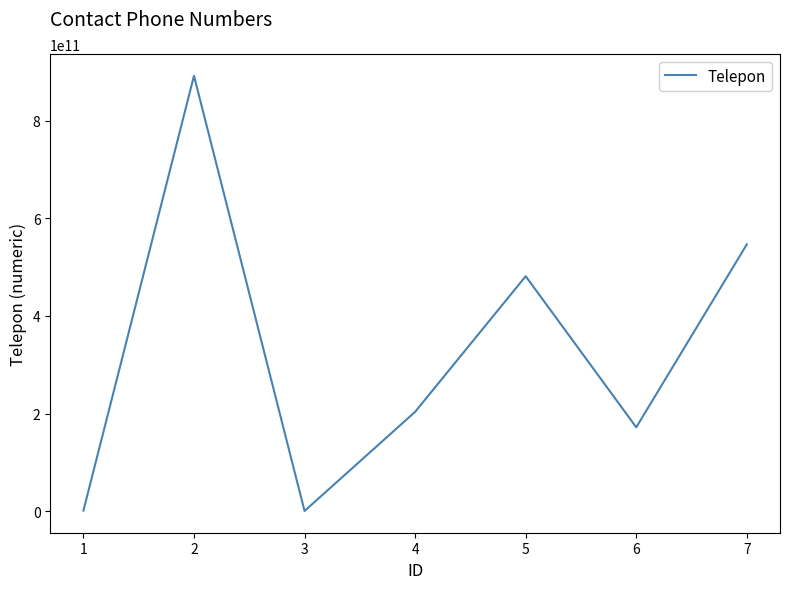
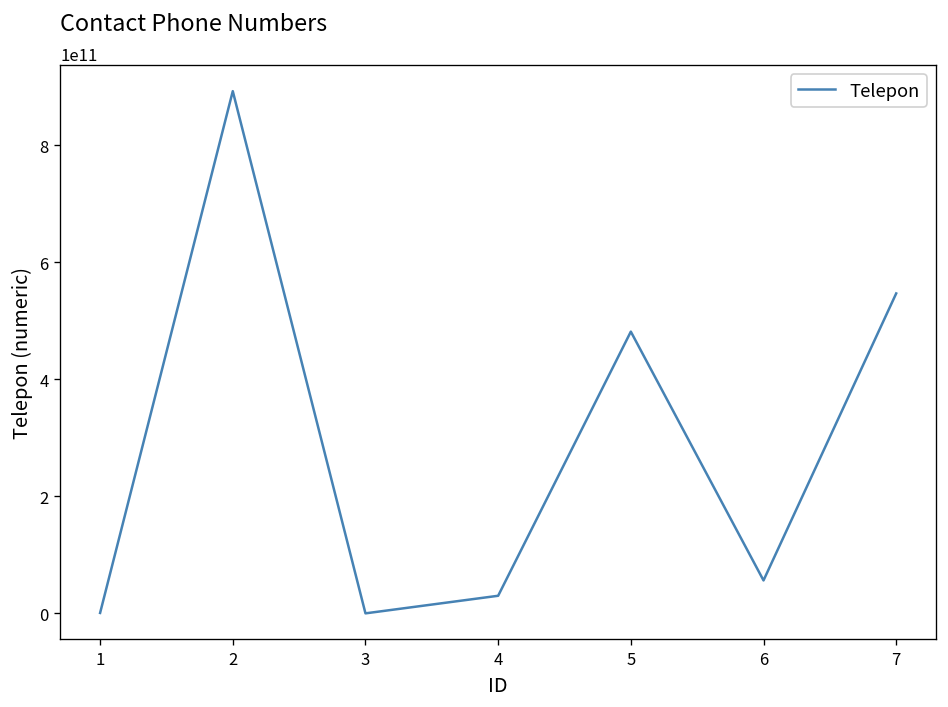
4: 200000000000 -> 30000000000
6: 170000000000 -> 60000000000
